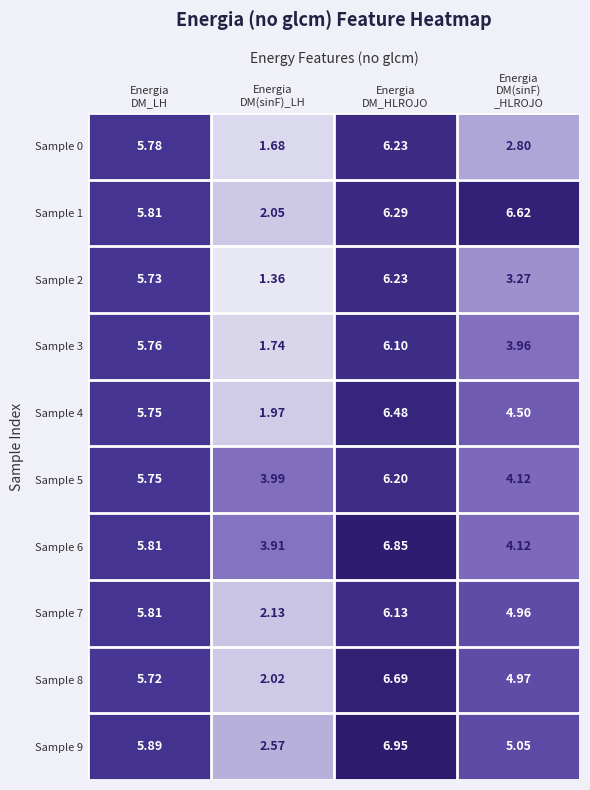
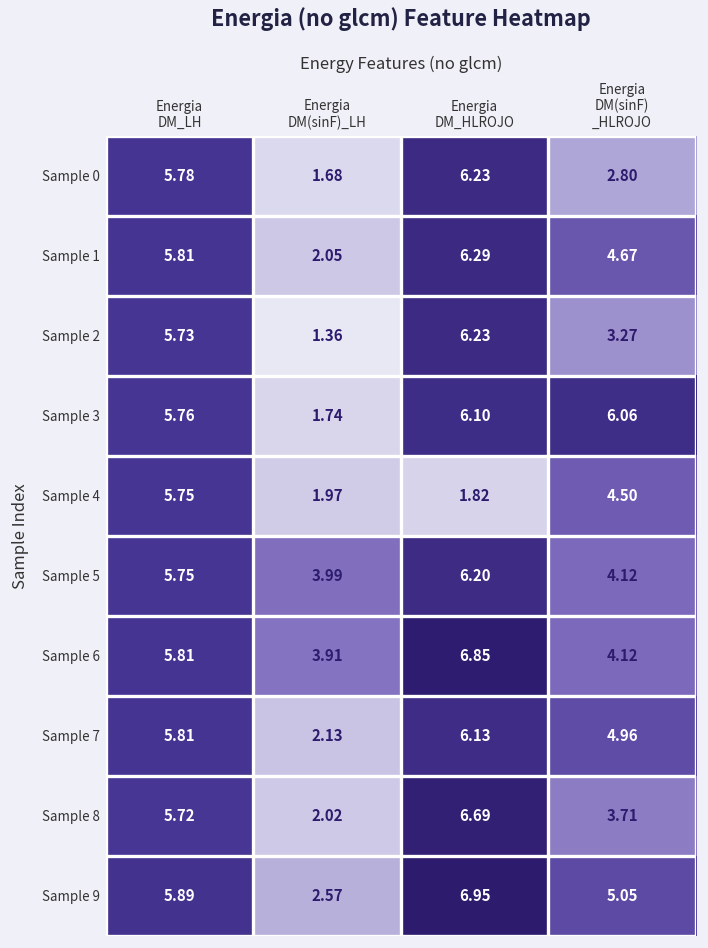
Sample 1, Energia DM(sinF) _HLROJO: 6.62 -> 4.67
Sample 3, Energia DM(sinF) _HLROJO: 3.96 -> 6.06
Sample 4, Energia DM_HLROJO: 6.48 -> 1.82
Sample 8, Energia DM(sinF) _HLROJO: 4.97 -> 3.71
